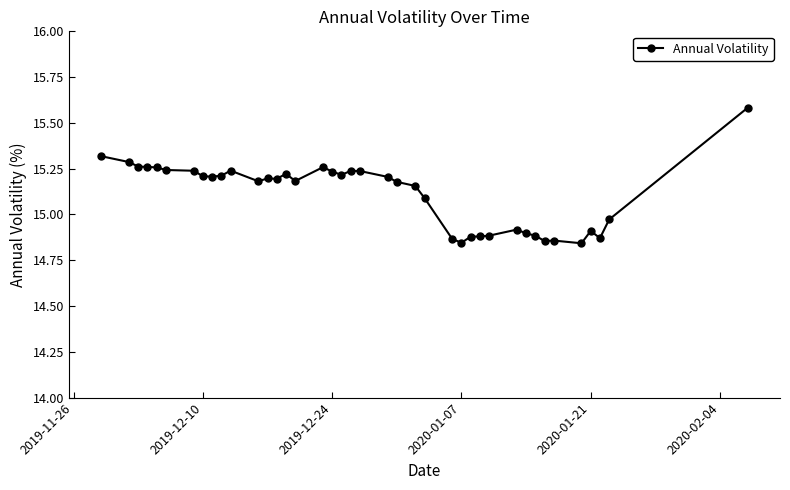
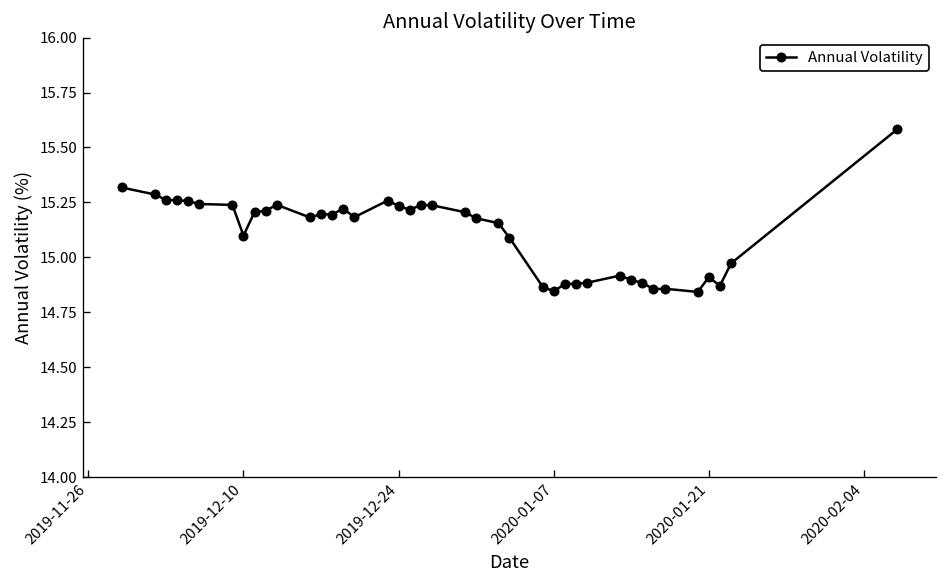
2019-12-10: 15.21 -> 15.10
